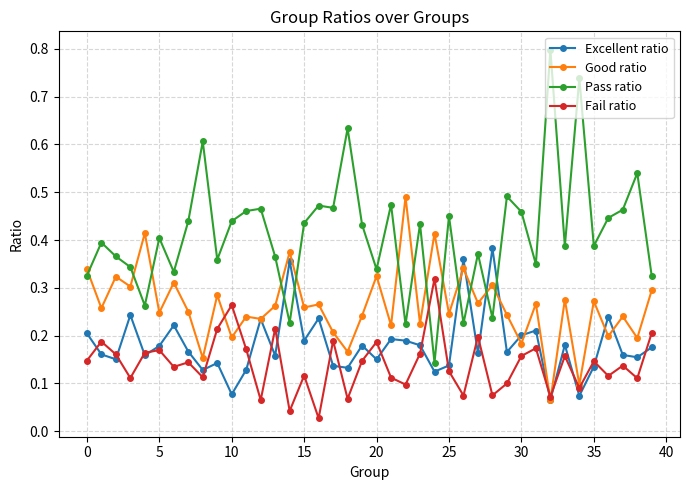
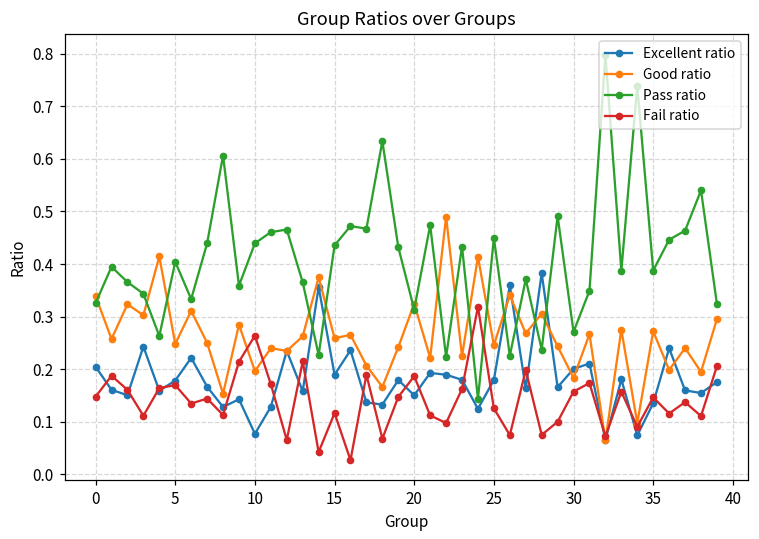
Pass ratio, 20: 0.34 -> 0.31
Excellent ratio, 25: 0.14 -> 0.18
Pass ratio, 30: 0.46 -> 0.27
